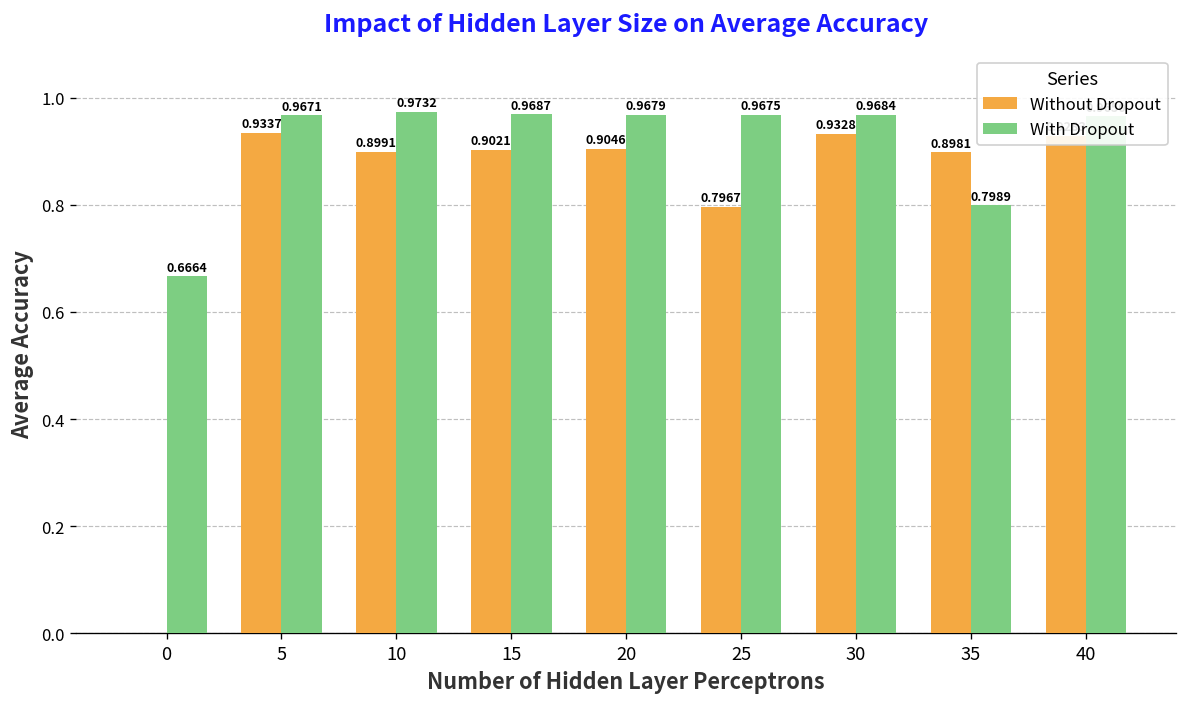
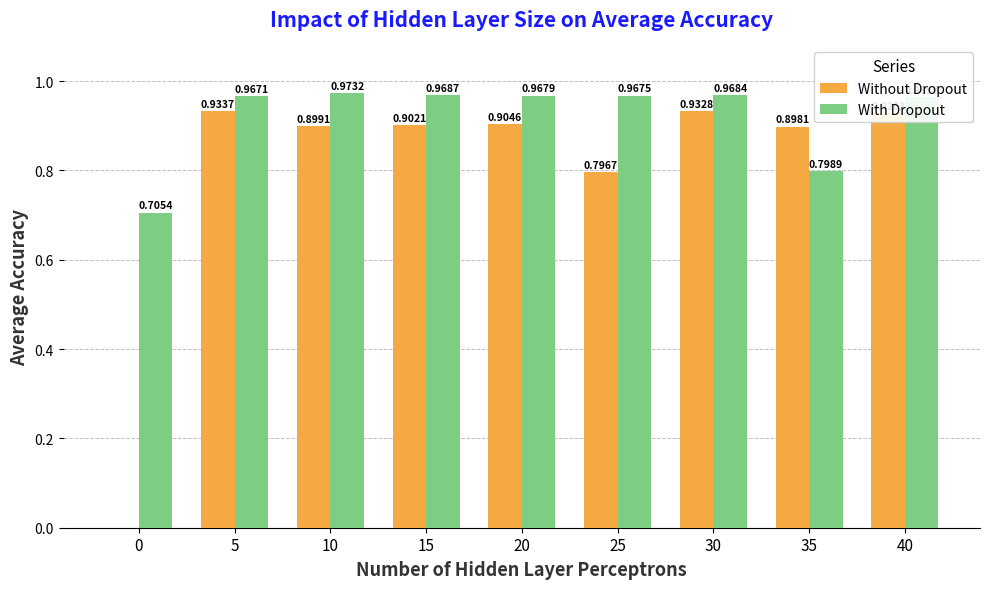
With Dropout, 0: 0.6664 -> 0.7054
